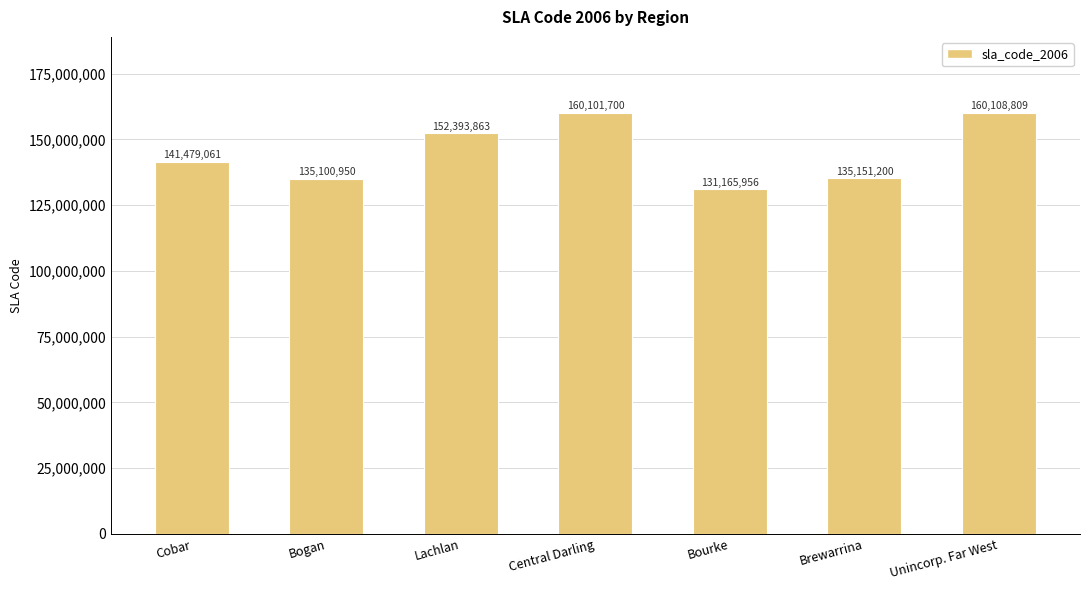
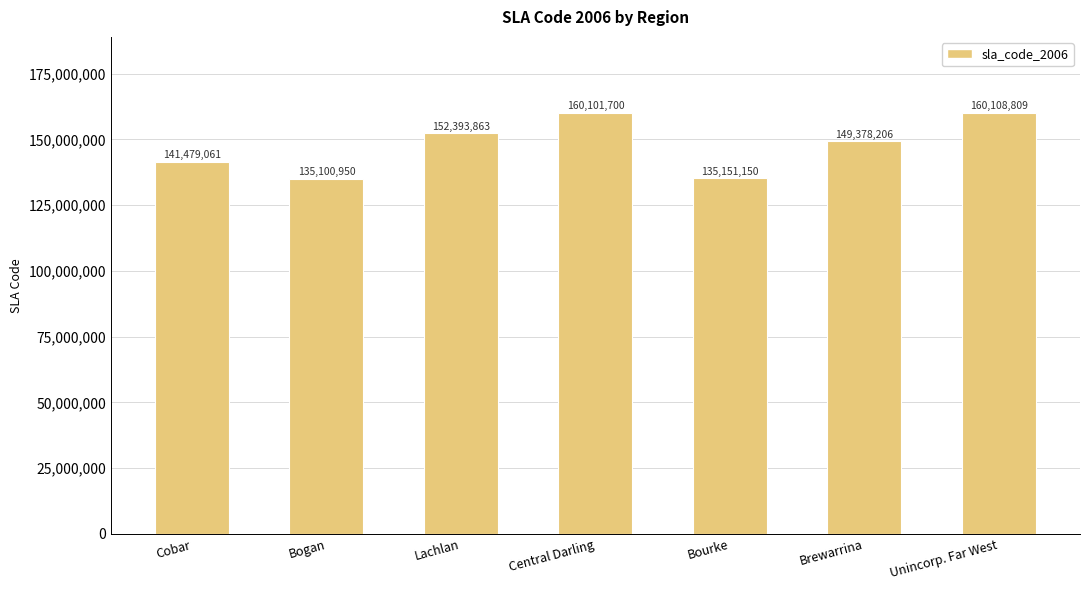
Bourke: 131,165,956 -> 135,151,150
Brewarrina: 135,151,200 -> 149,378,206
